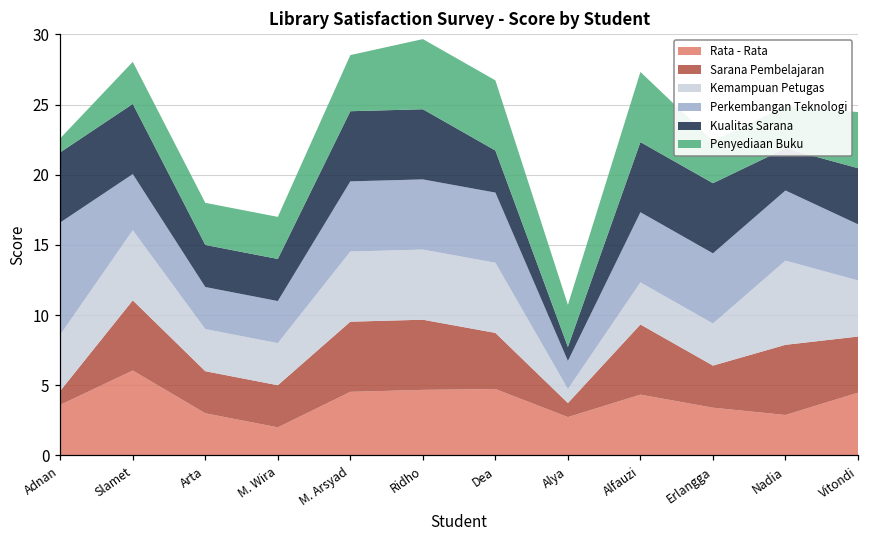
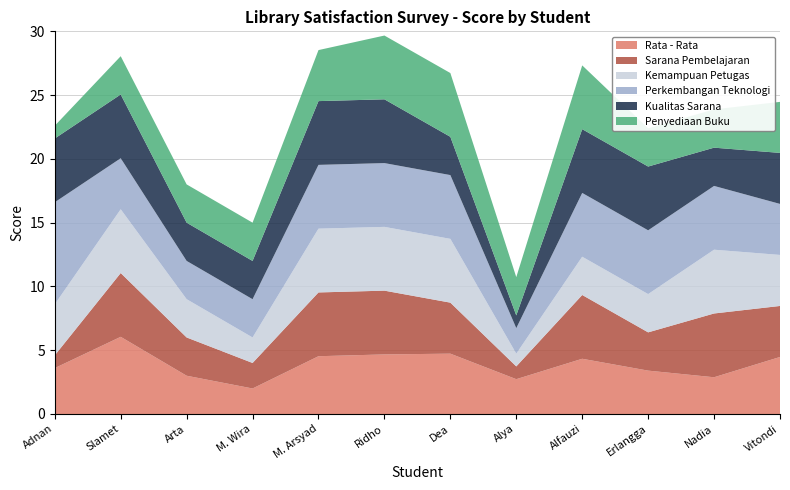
Sarana Pembelajaran, M. Wira: 3 -> 2
Kemampuan Petugas, M. Wira: 3 -> 2
Kemampuan Petugas, Nadia: 6 -> 5
